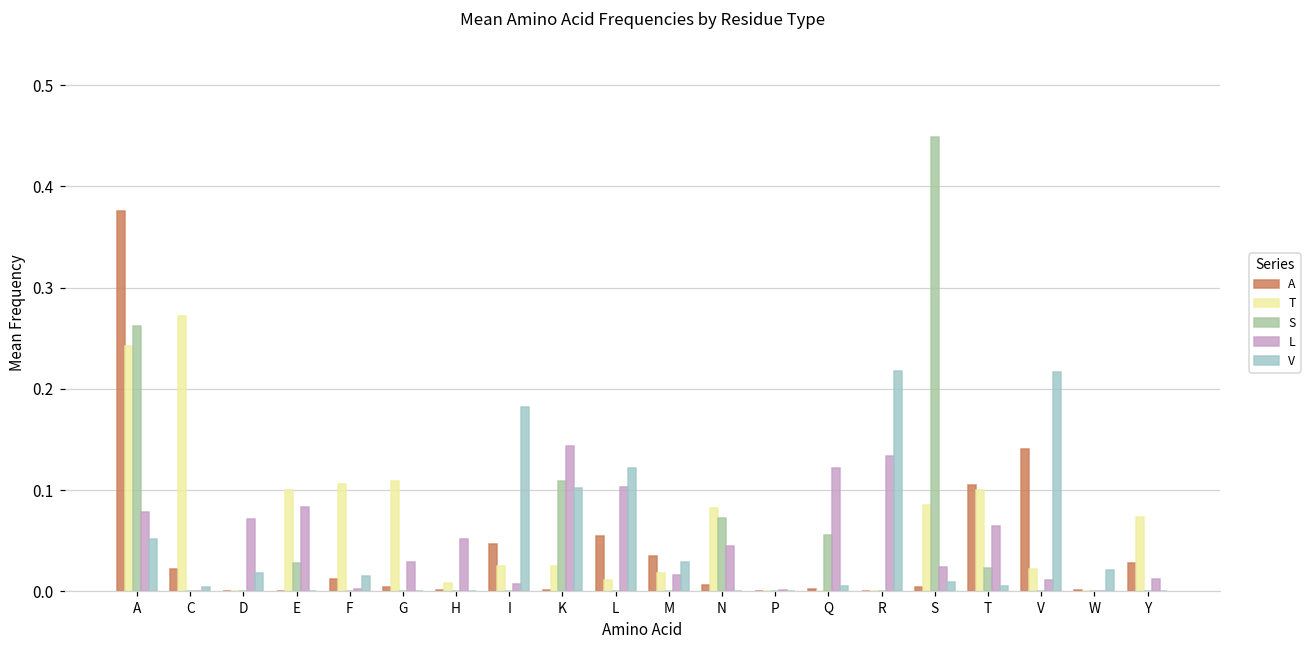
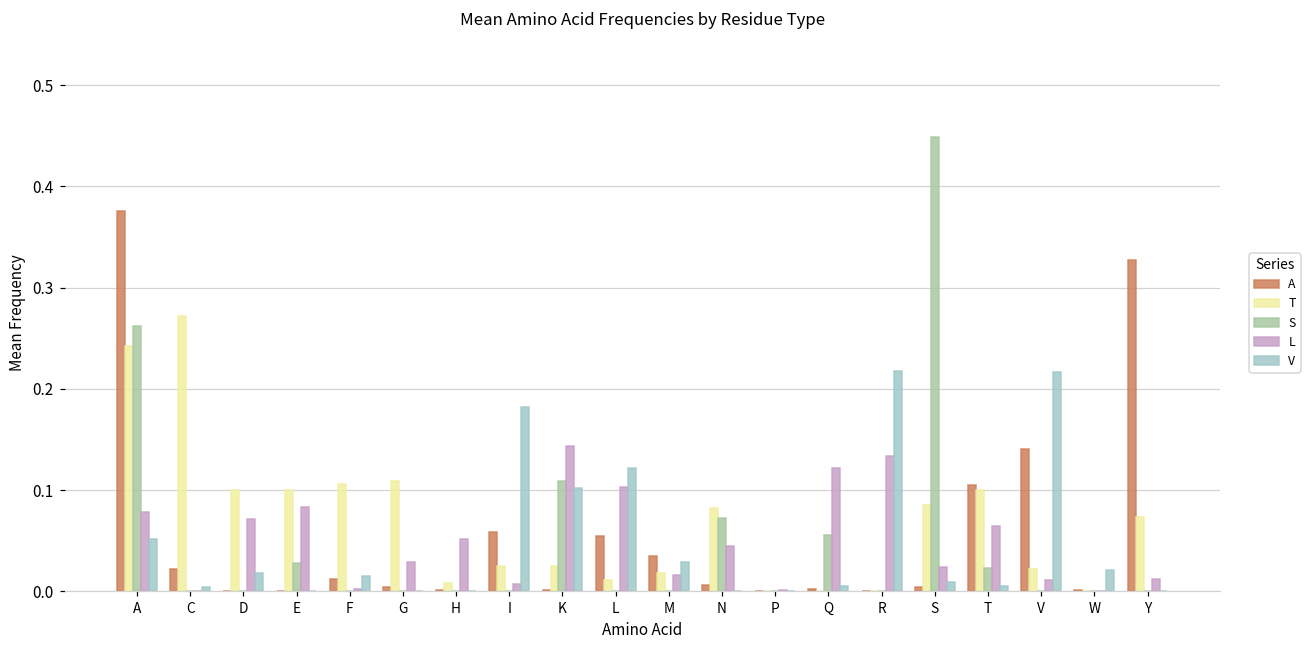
T, D: 0.0 -> 0.1
A, I: 0.05 -> 0.06
A, Y: 0.03 -> 0.33
